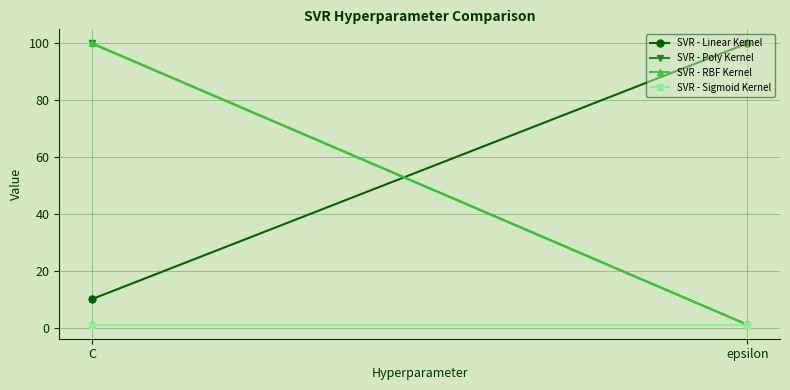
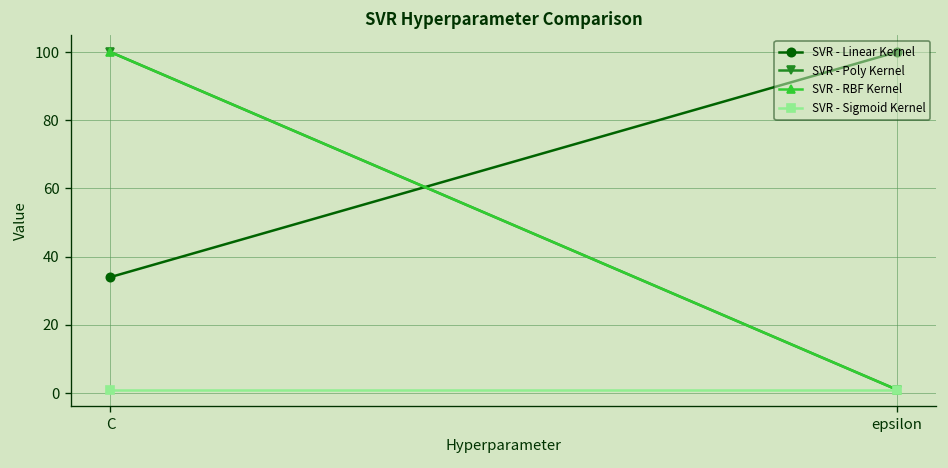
SVR - Linear Kernel, C: 10 -> 34
